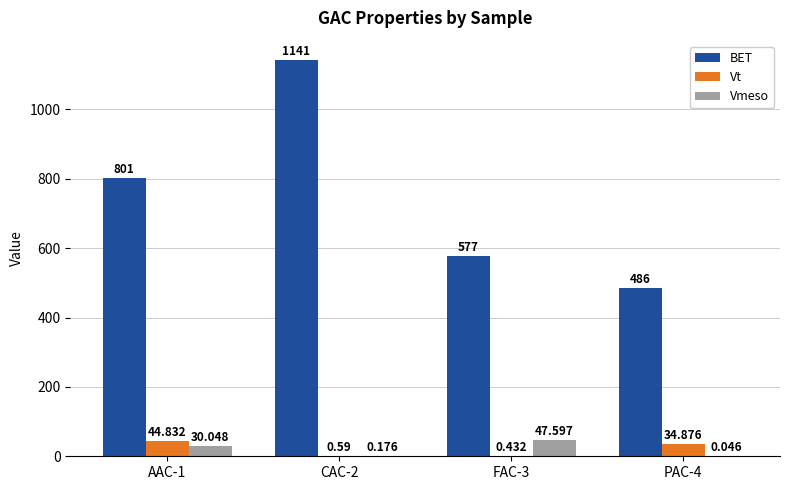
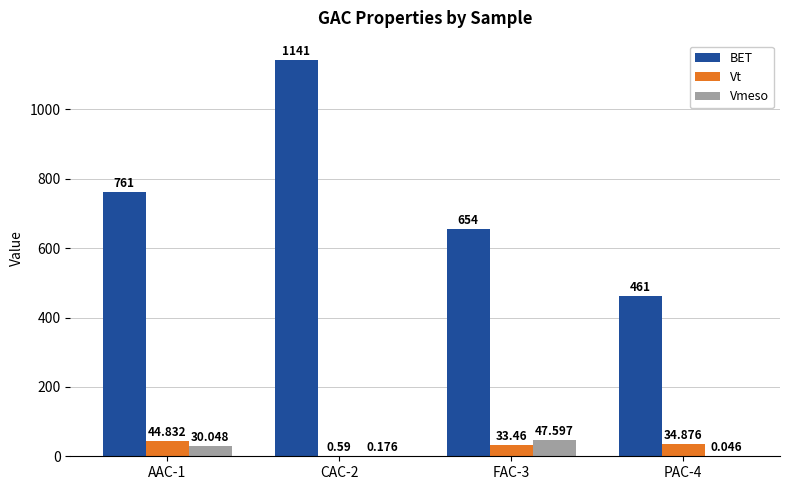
BET, AAC-1: 801 -> 761
BET, FAC-3: 577 -> 654
Vt, FAC-3: 0.432 -> 33.46
BET, PAC-4: 486 -> 461
